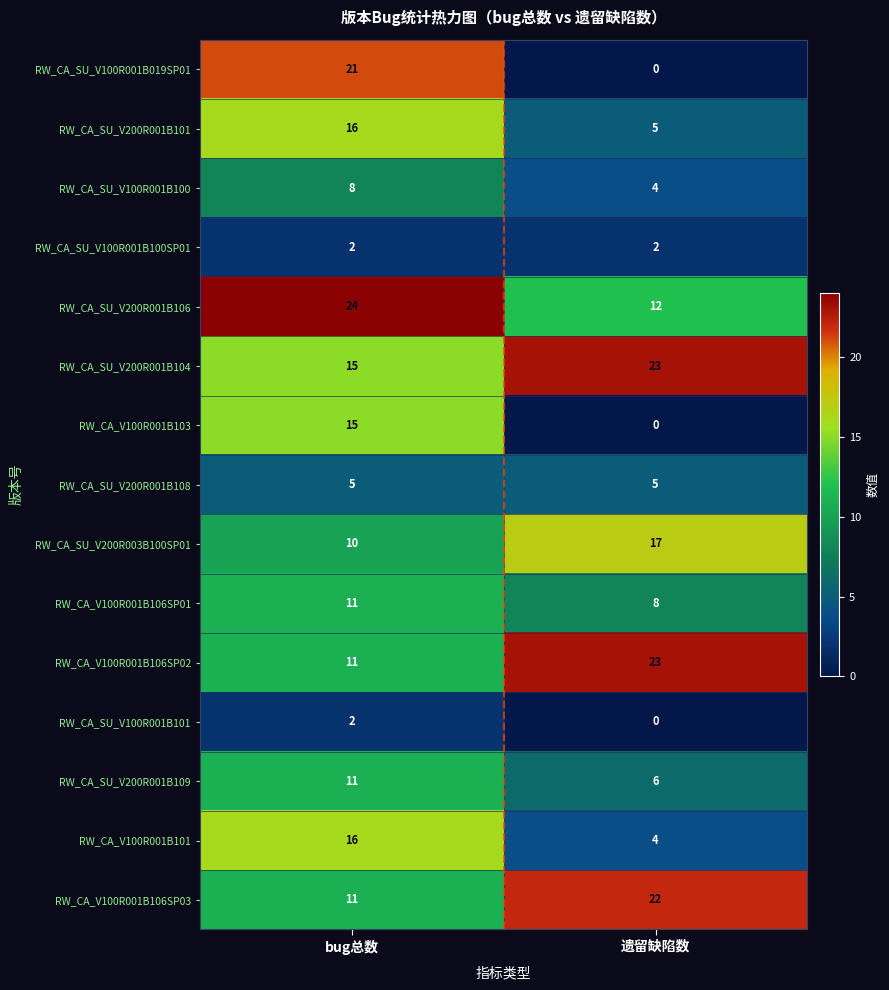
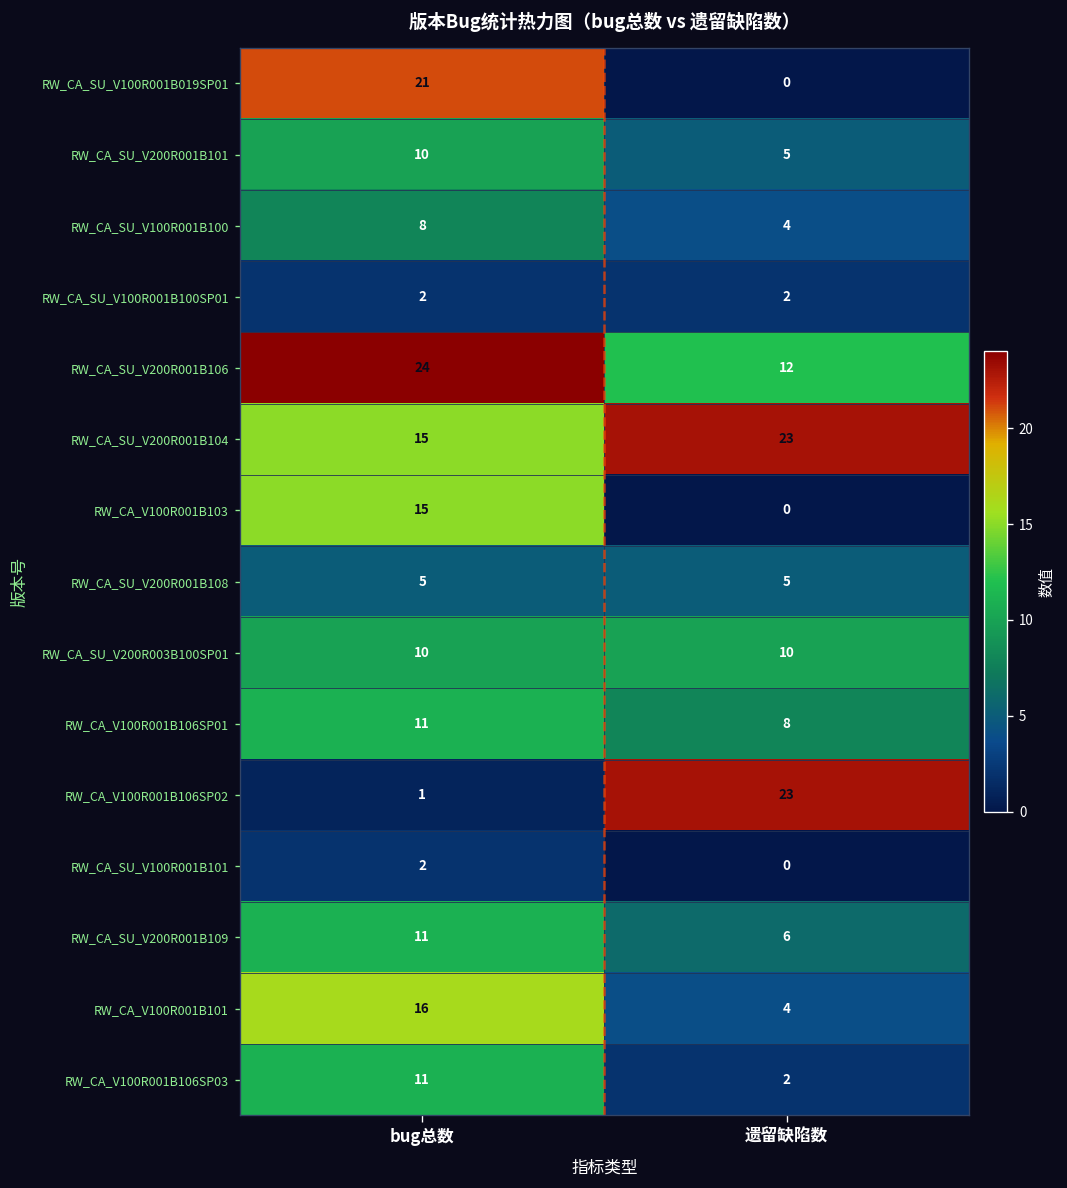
RW_CA_SU_V200R001B101, bug总数: 16 -> 10
RW_CA_SU_V200R003B100SP01, 遗留缺陷数: 17 -> 10
RW_CA_V100R001B106SP02, bug总数: 11 -> 1
RW_CA_V100R001B106SP03, 遗留缺陷数: 22 -> 2
